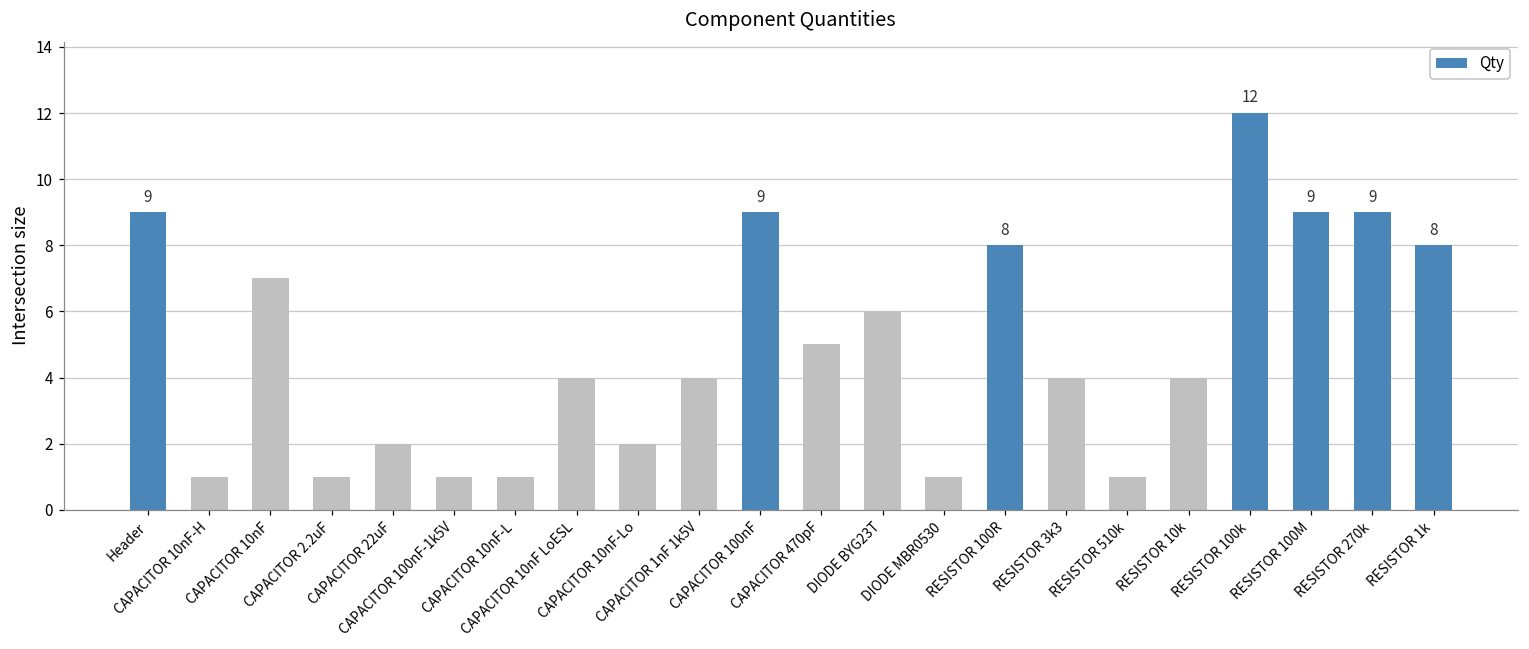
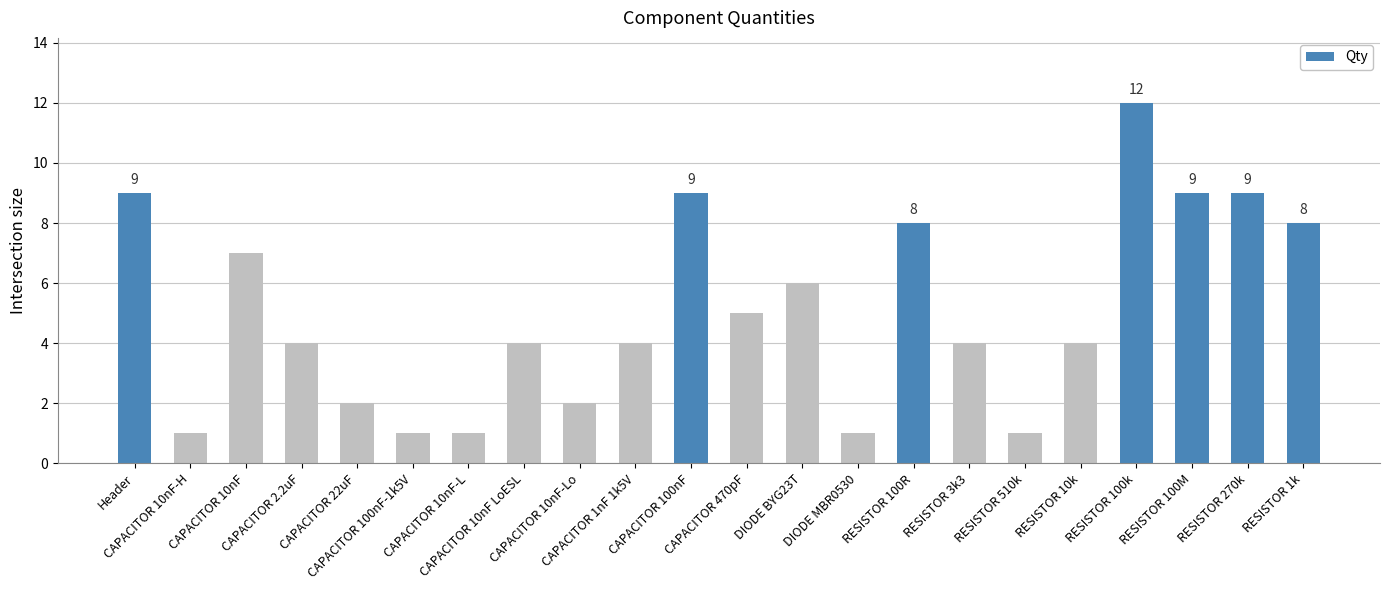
CAPACITOR 2.2uF: 1 -> 4
